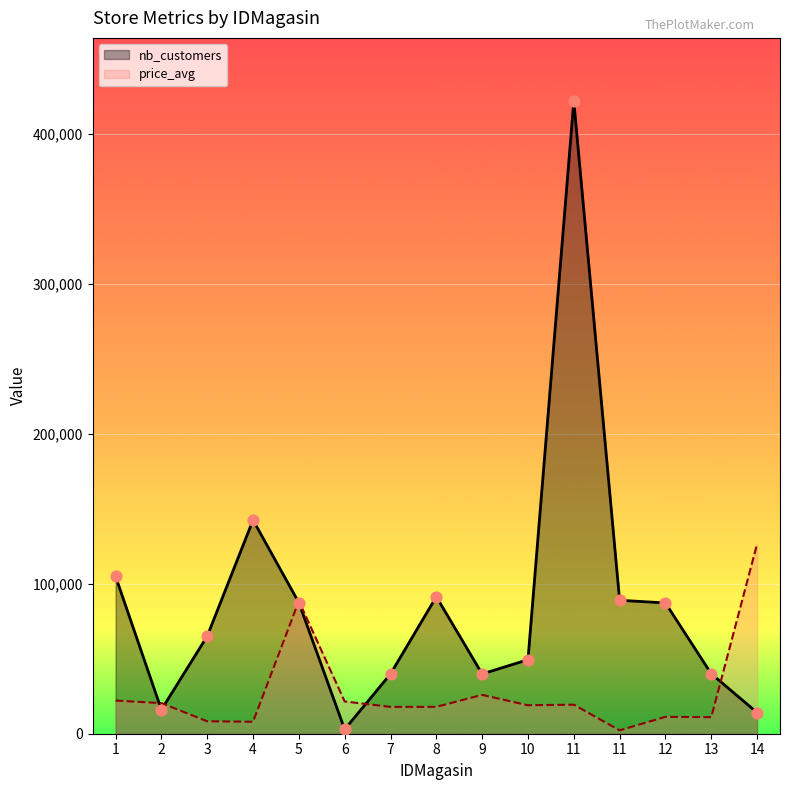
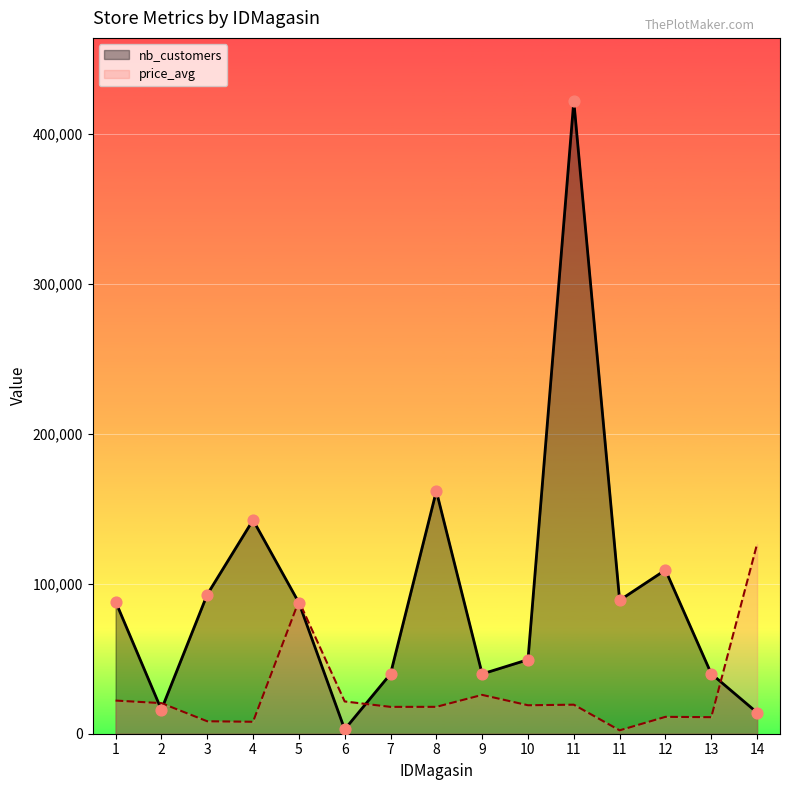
nb_customers, 1: 105,000 -> 88,000
nb_customers, 3: 65,000 -> 93,000
nb_customers, 8: 91,000 -> 162,000
nb_customers, 12: 87,000 -> 109,000
